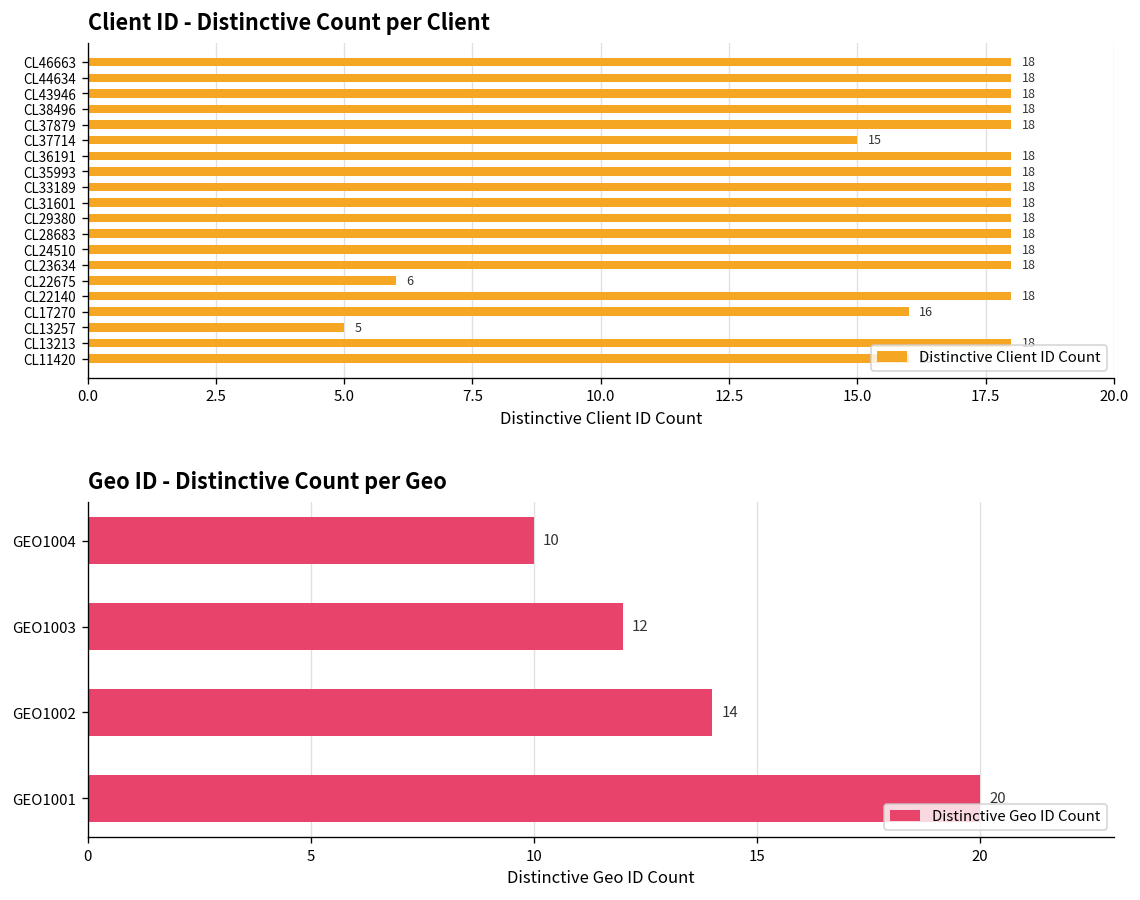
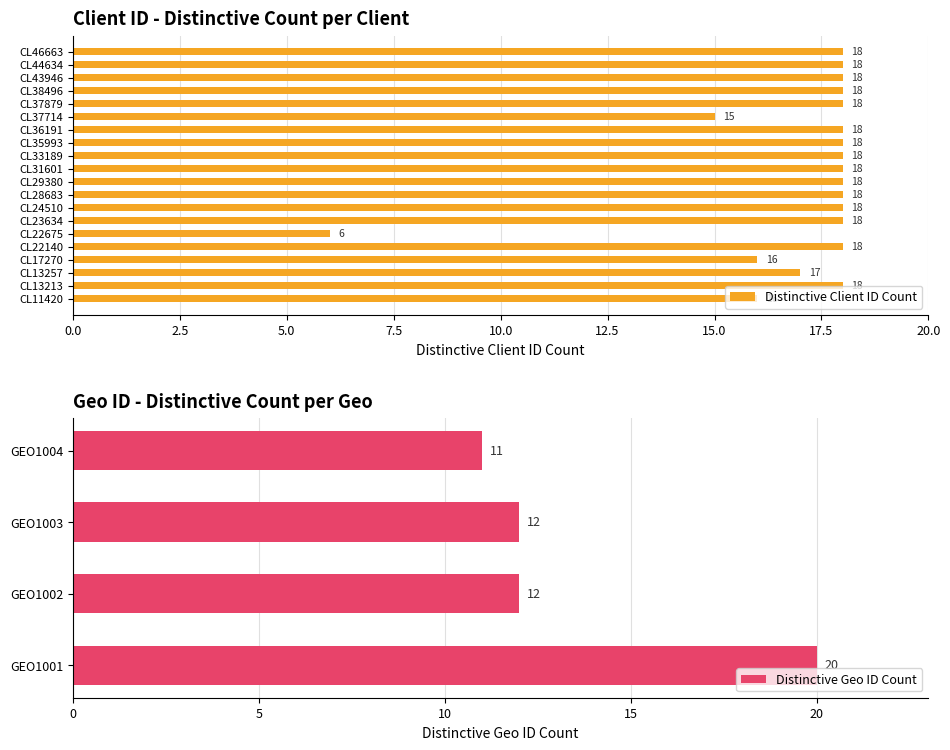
Client ID - Distinctive Count per Client, CL13257: 5 -> 17
Geo ID - Distinctive Count per Geo, GEO1004: 10 -> 11
Geo ID - Distinctive Count per Geo, GEO1002: 14 -> 12
